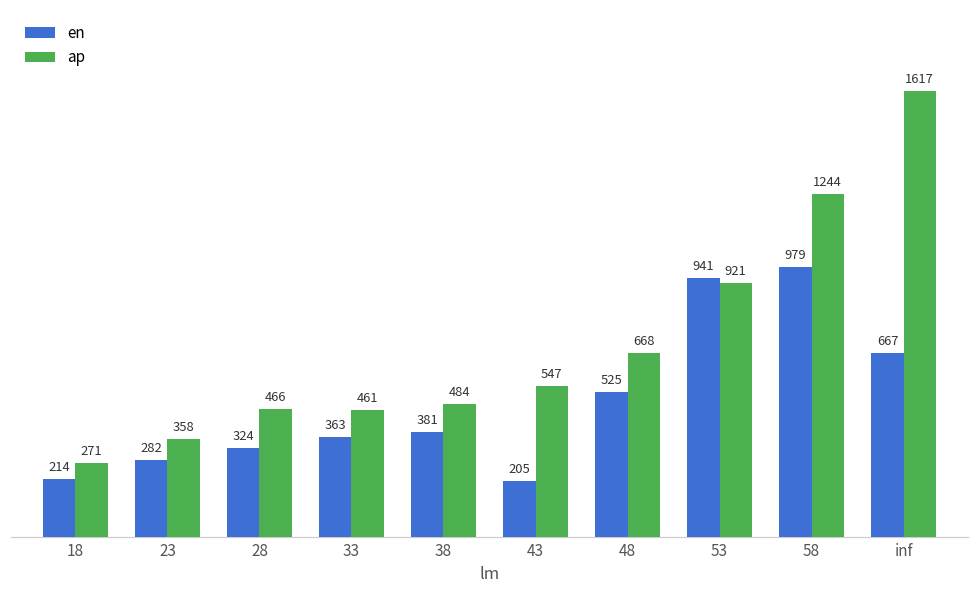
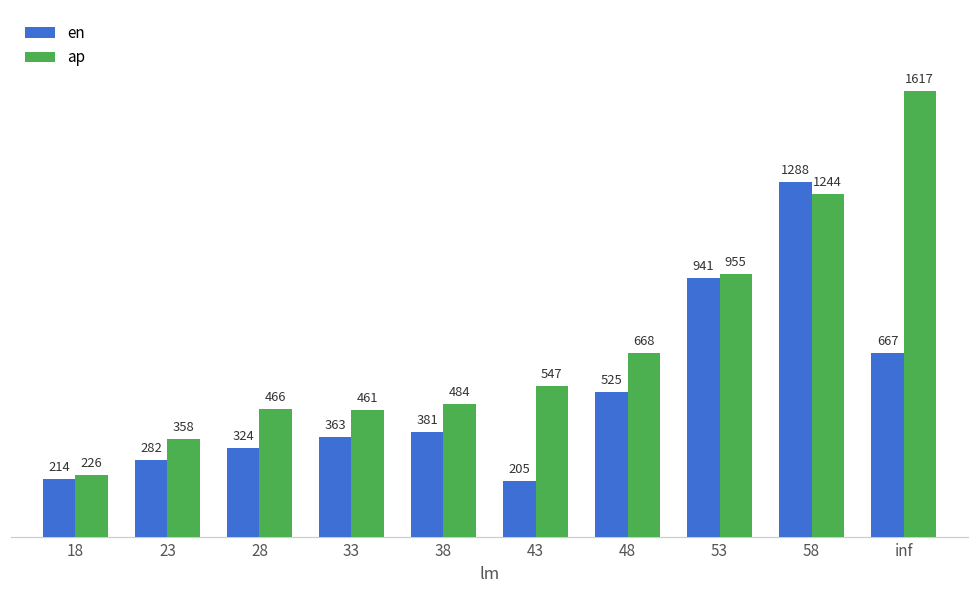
ap, 18: 271 -> 226
ap, 53: 921 -> 955
en, 58: 979 -> 1288
